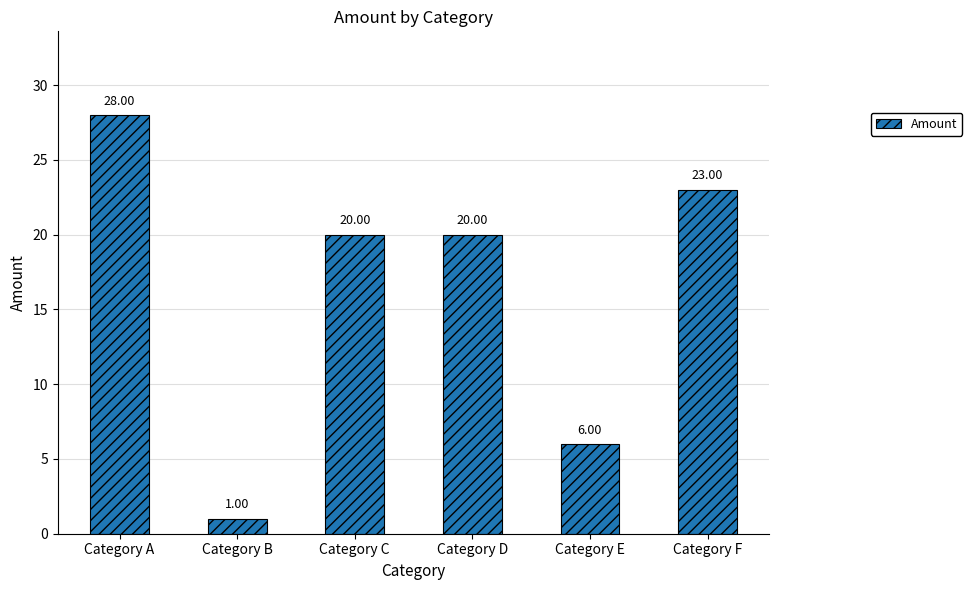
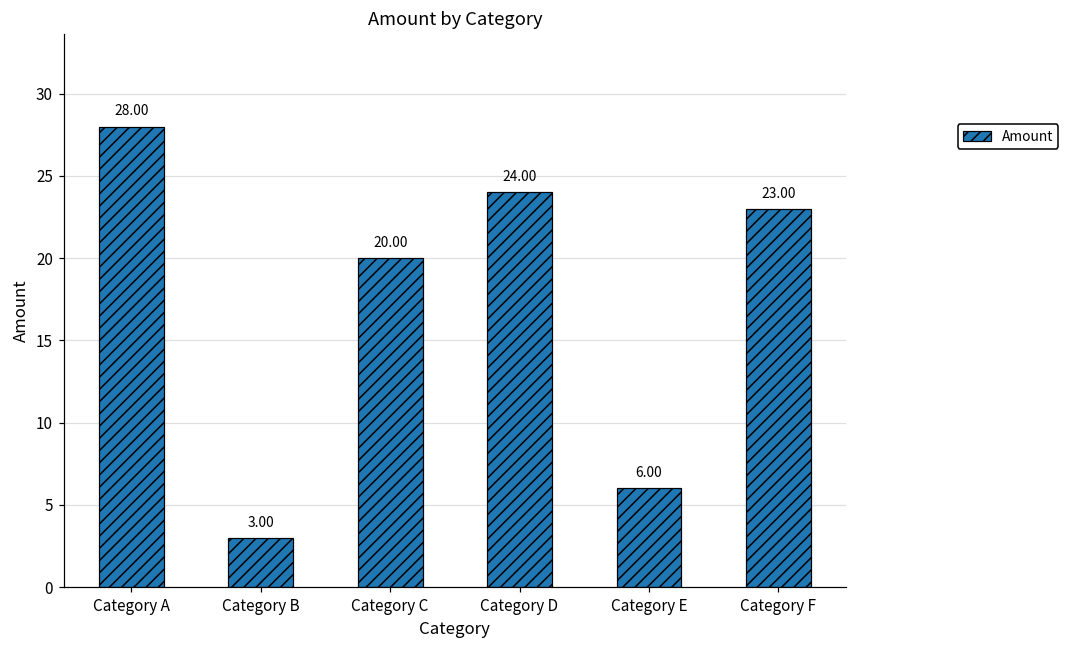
Category B: 1.00 -> 3.00
Category D: 20.00 -> 24.00
